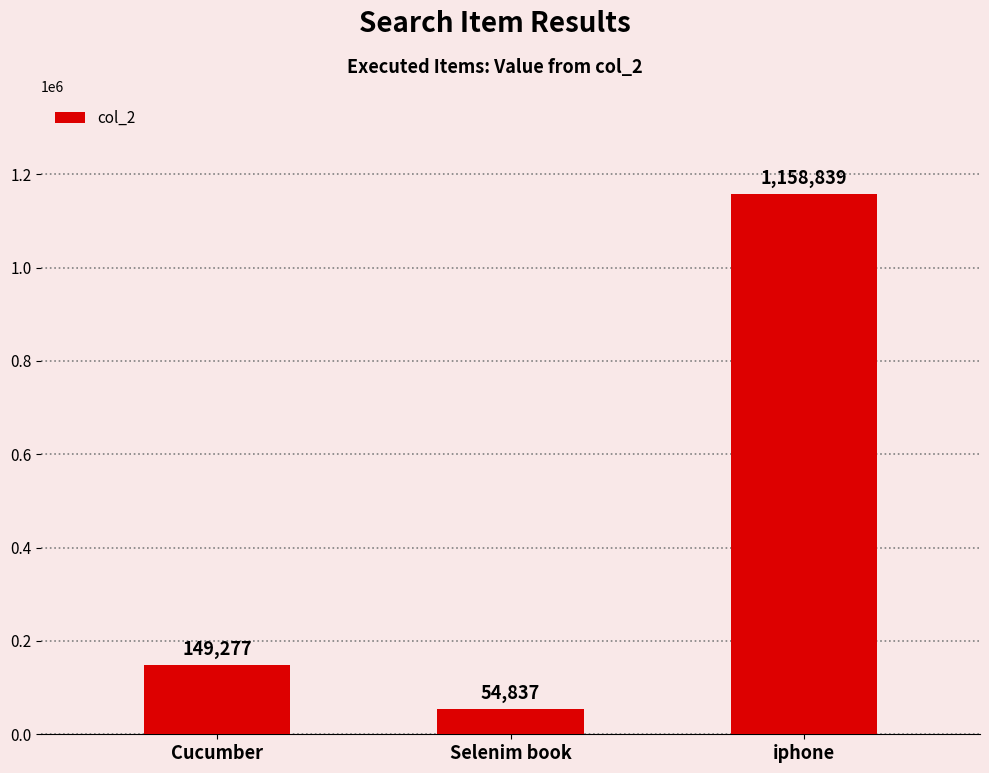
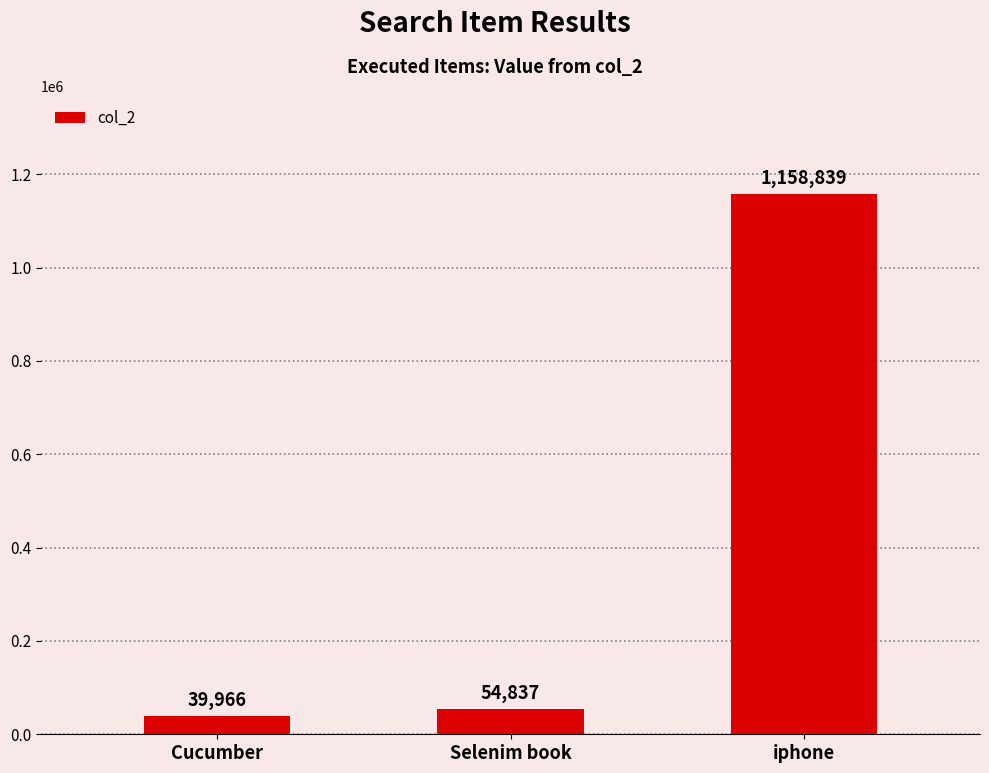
Cucumber: 149,277 -> 39,966
